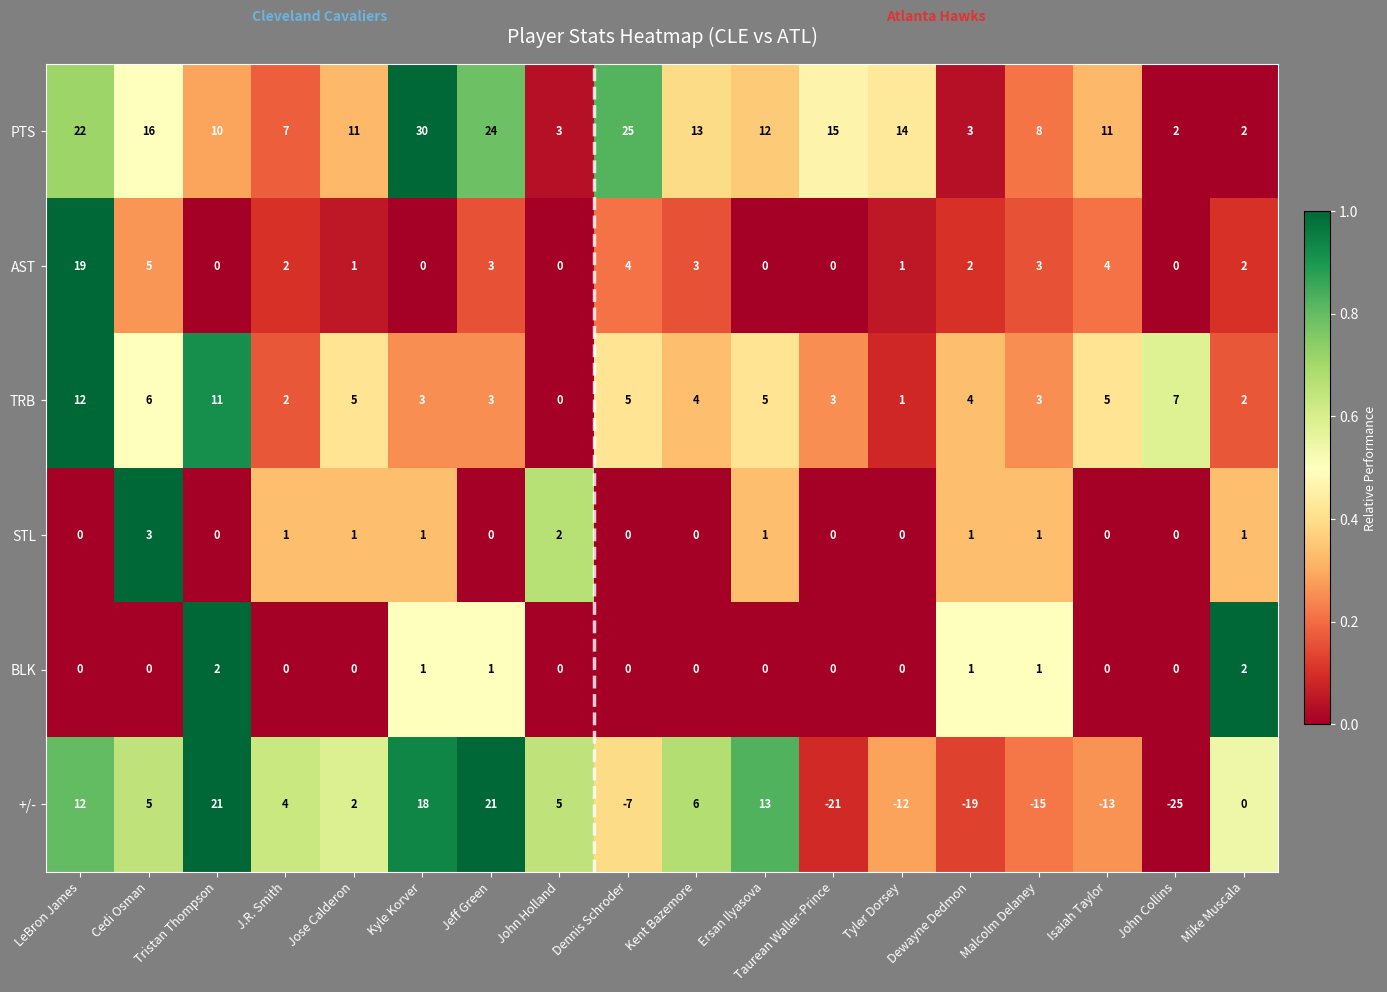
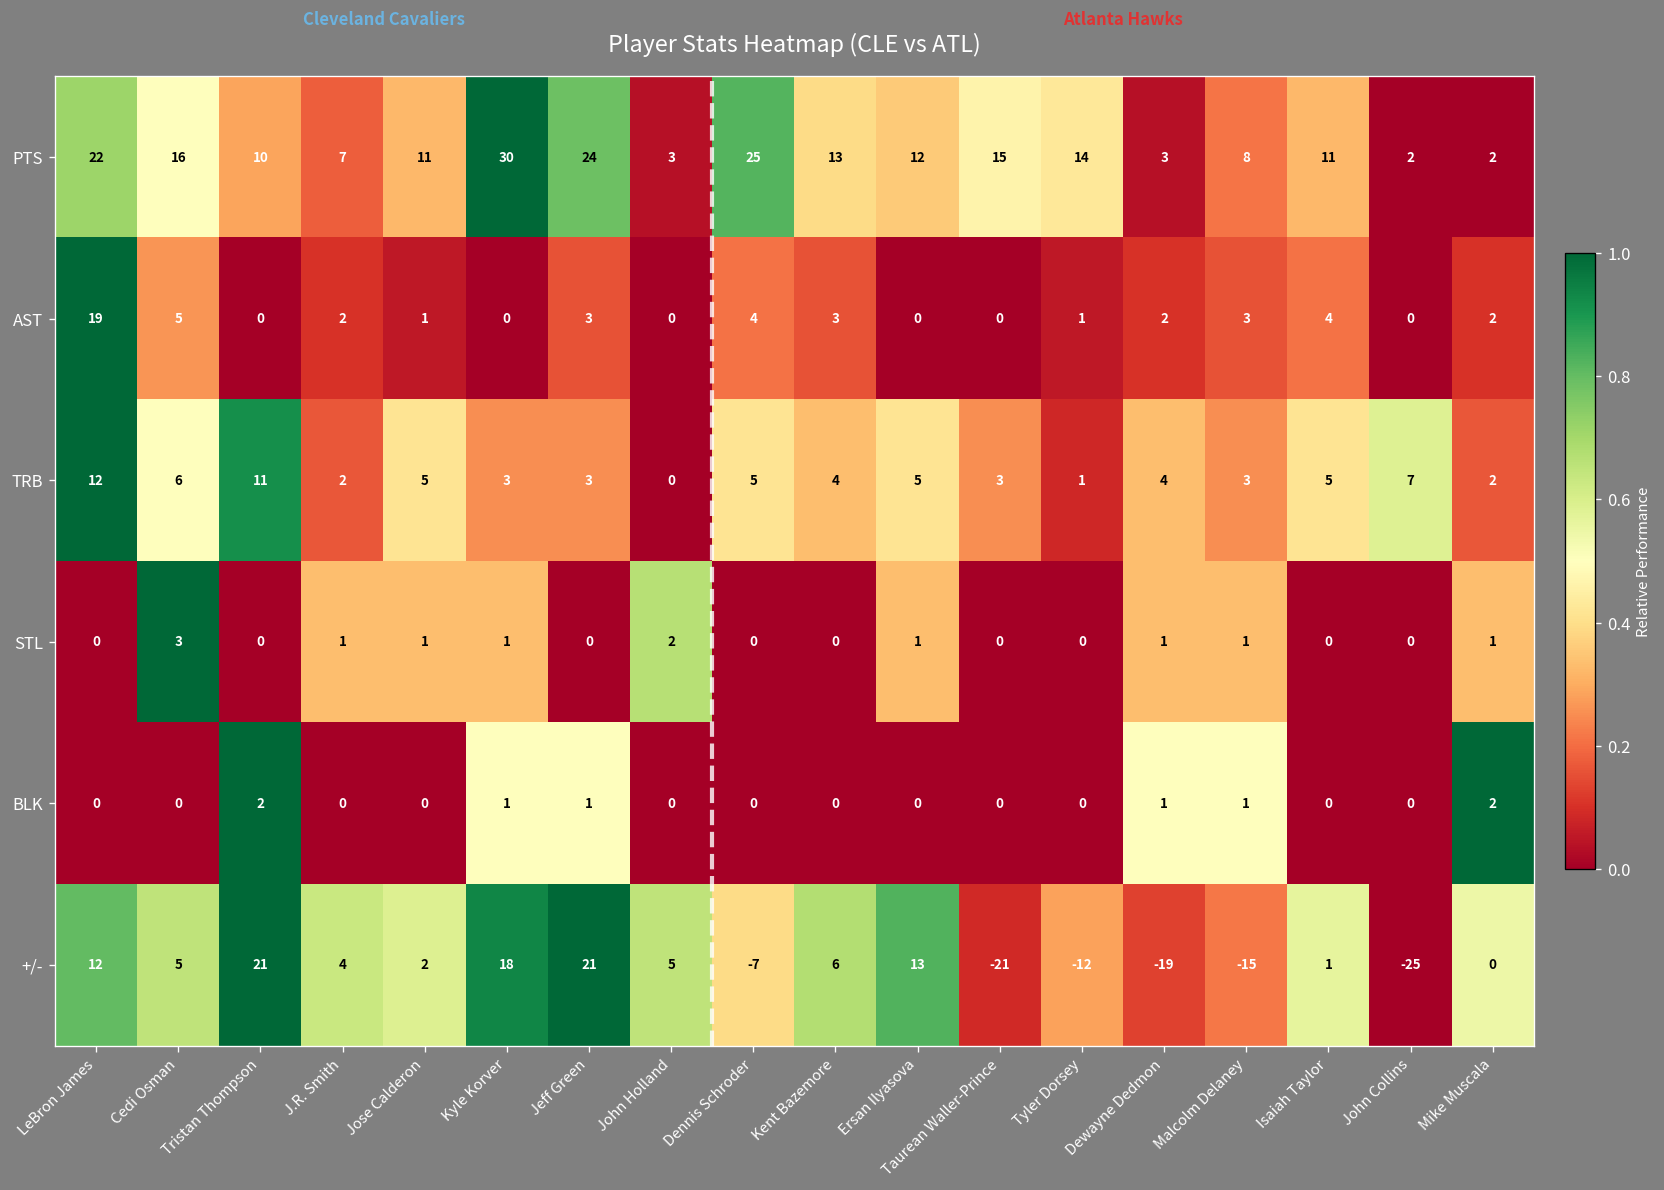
+/-, Isaiah Taylor: -13 -> 1
